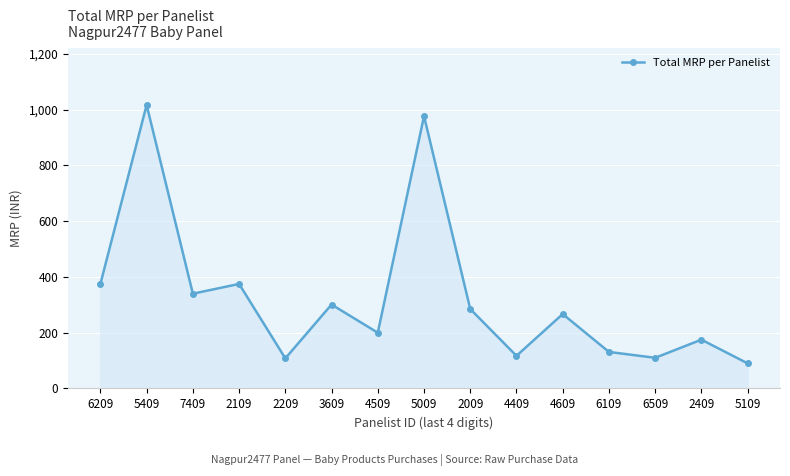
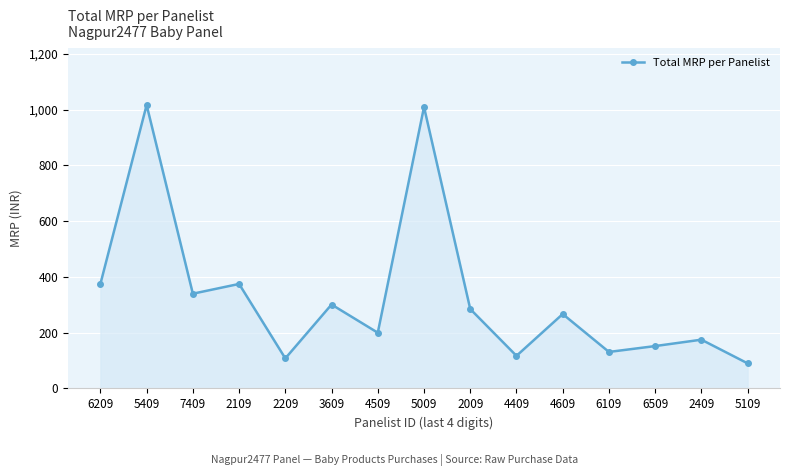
5009: 980 -> 1,010
6509: 110 -> 150
